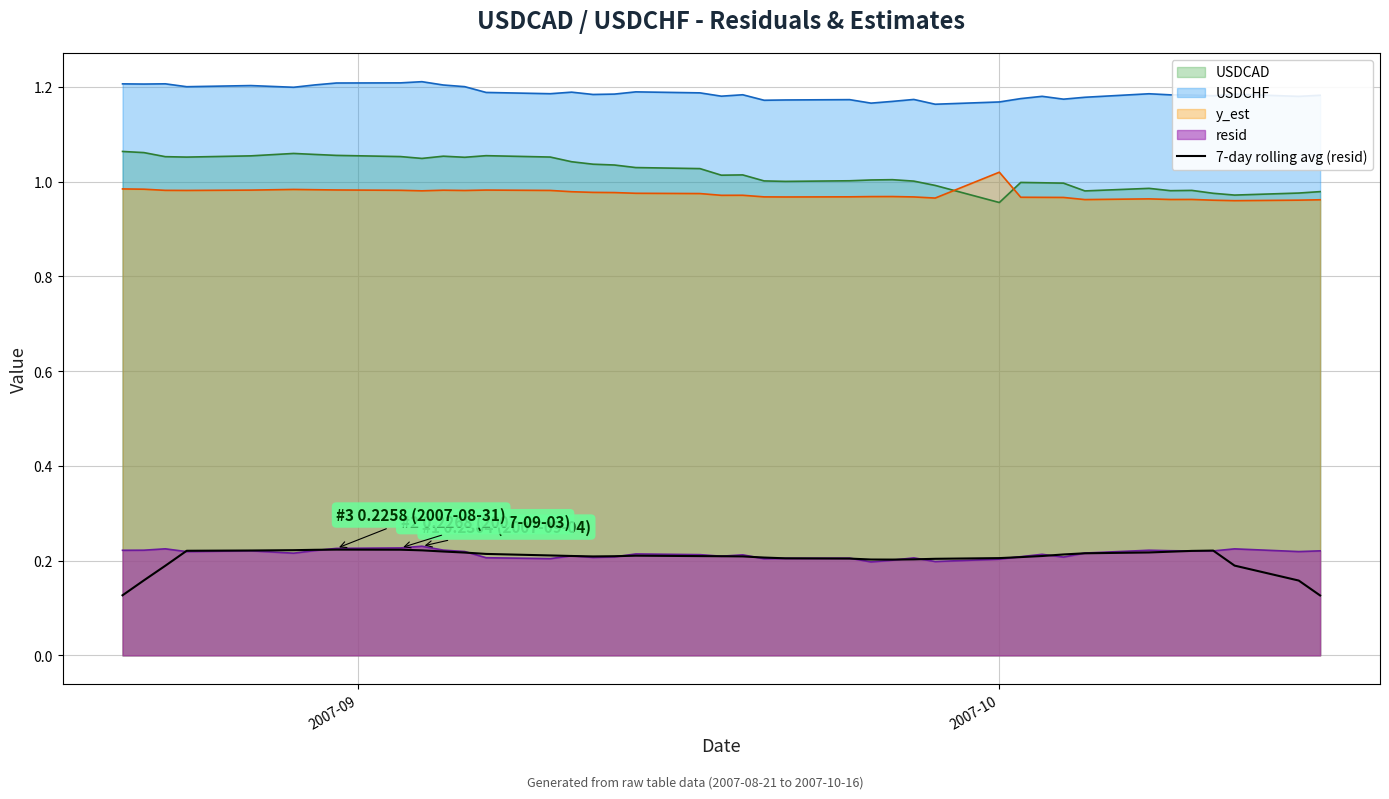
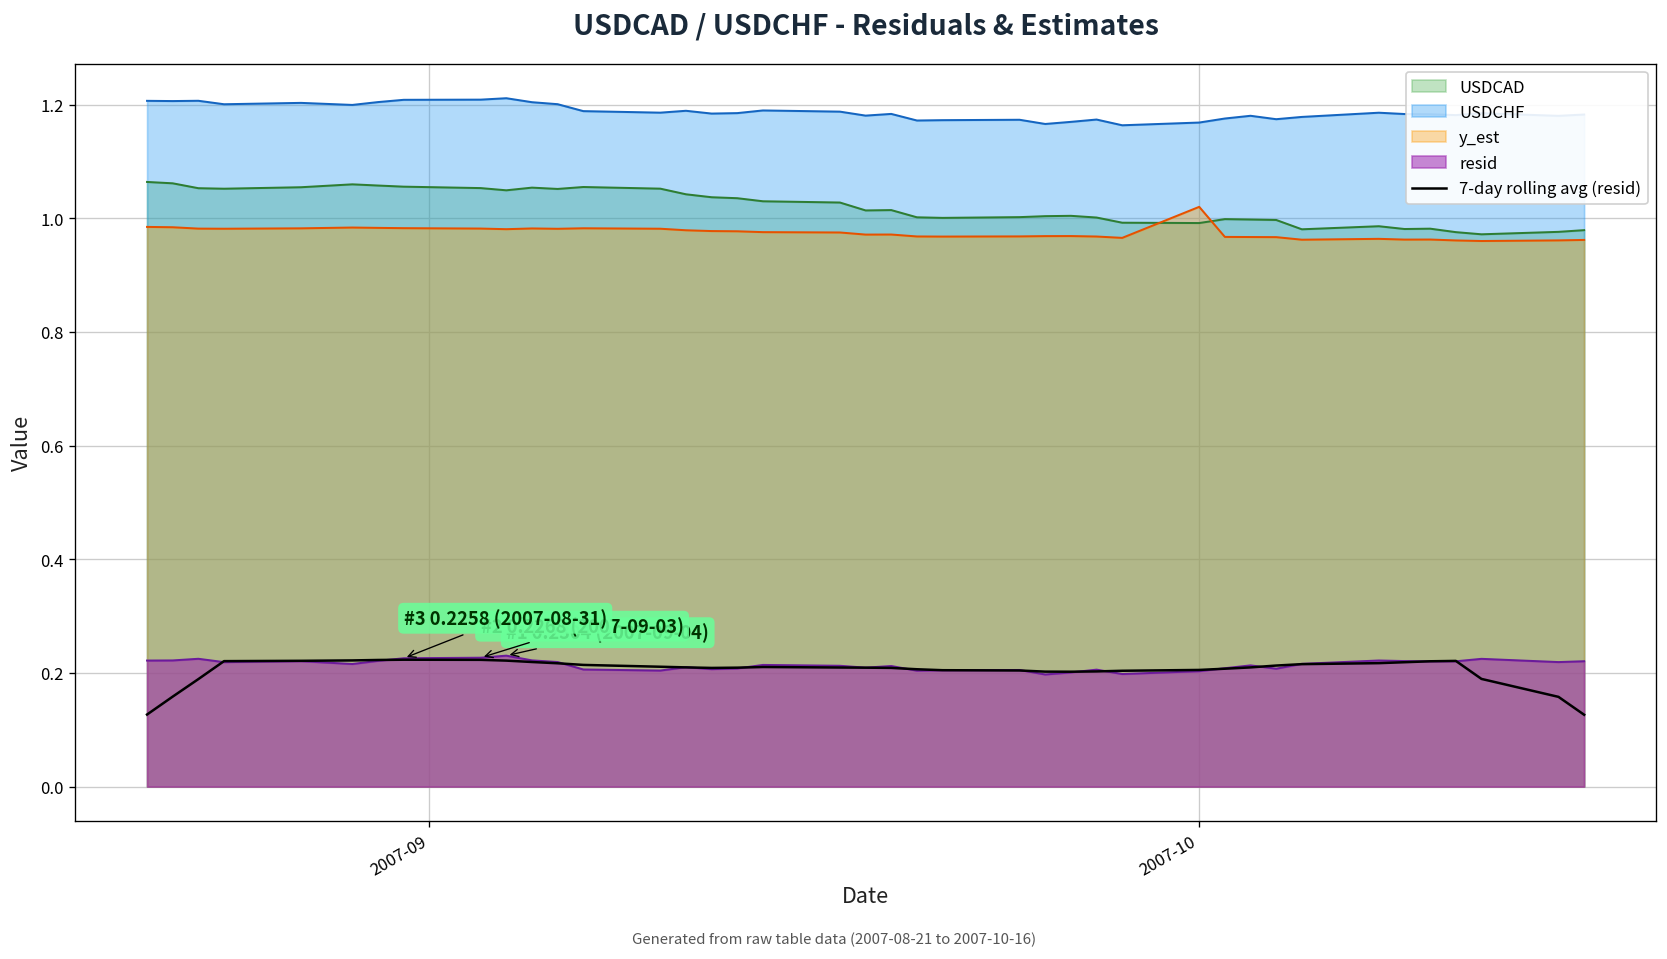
USDCAD, 2007-10: 0.96 -> 0.99
